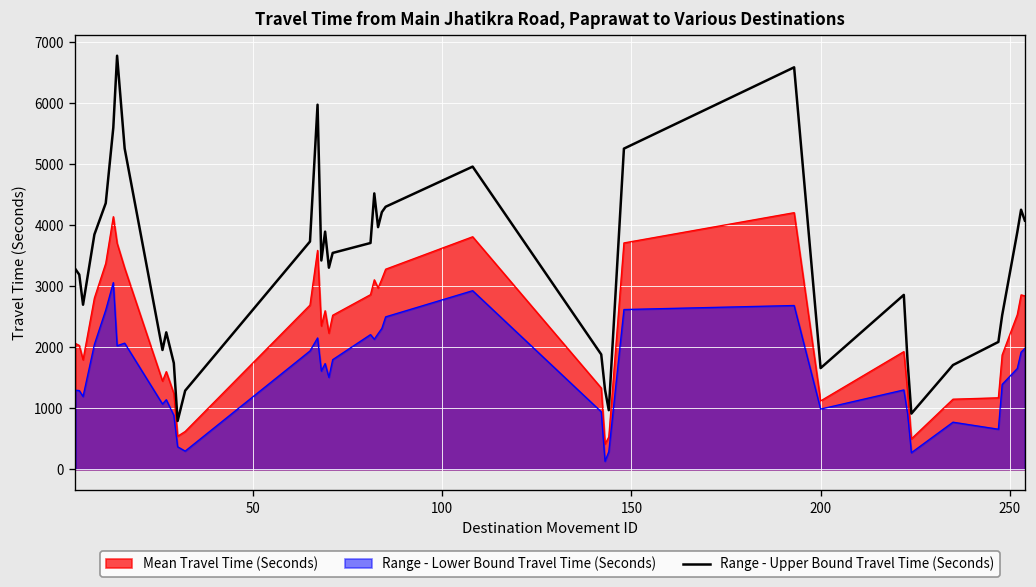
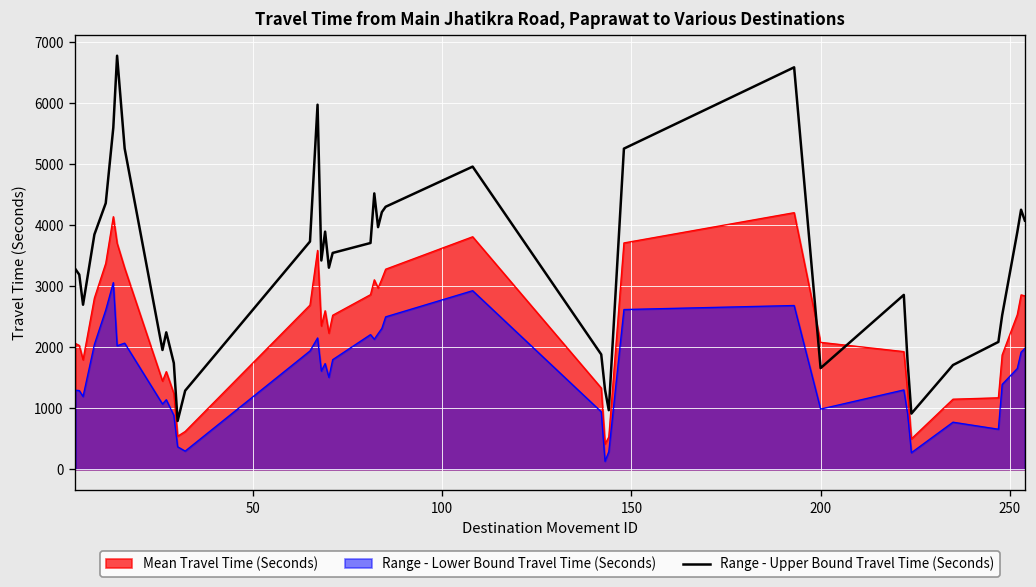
Mean Travel Time (Seconds), 200: 1100 -> 2100
